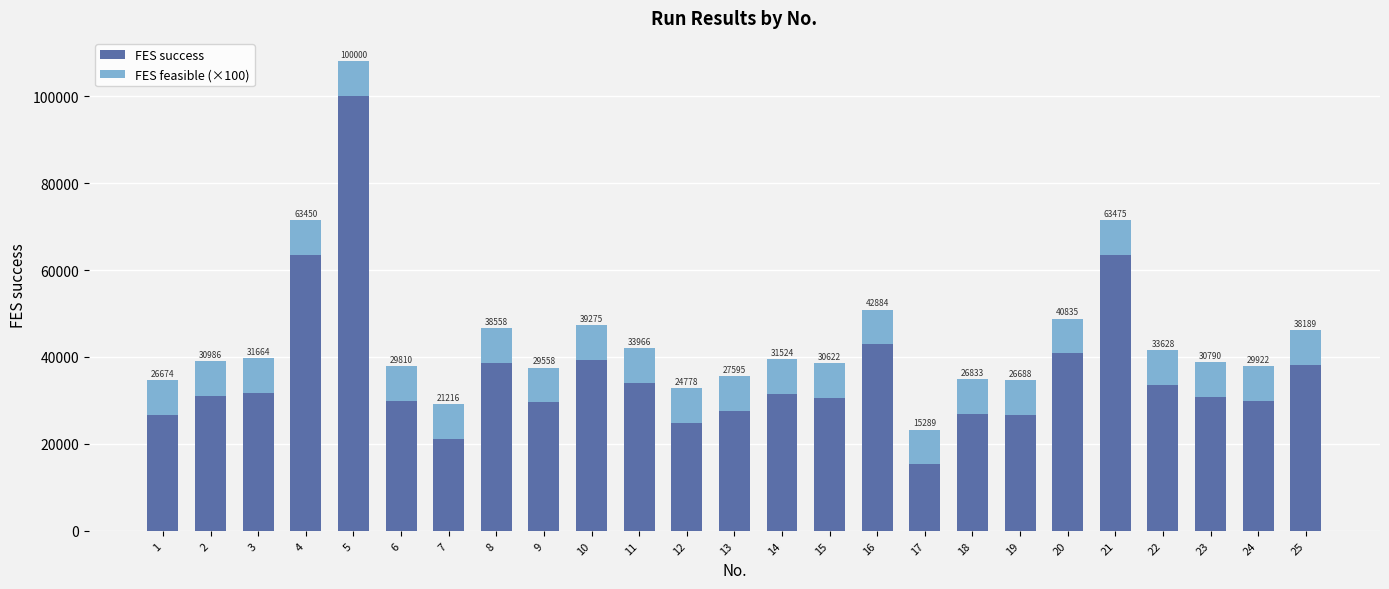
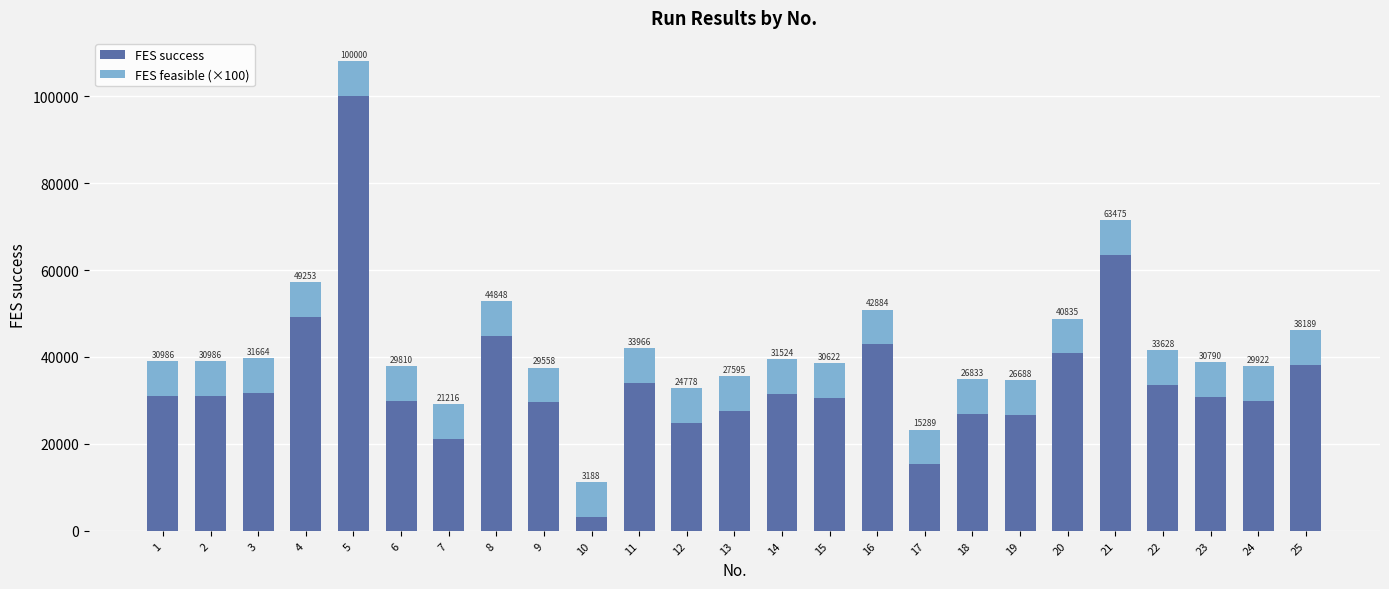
FES success, 1: 26674 -> 30986
FES success, 4: 63450 -> 49253
FES success, 8: 38558 -> 44848
FES success, 10: 39275 -> 3188
